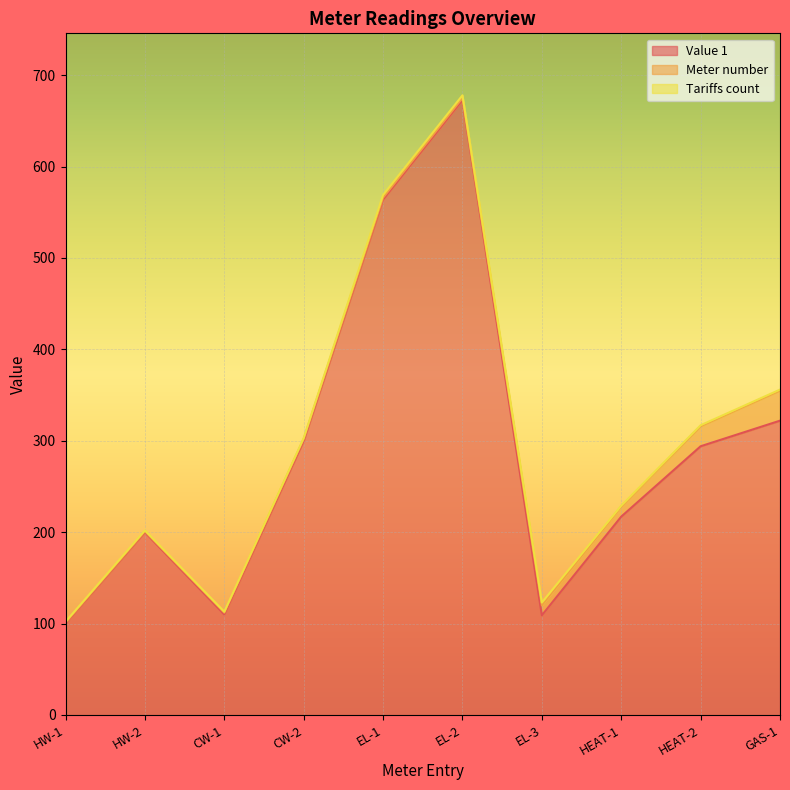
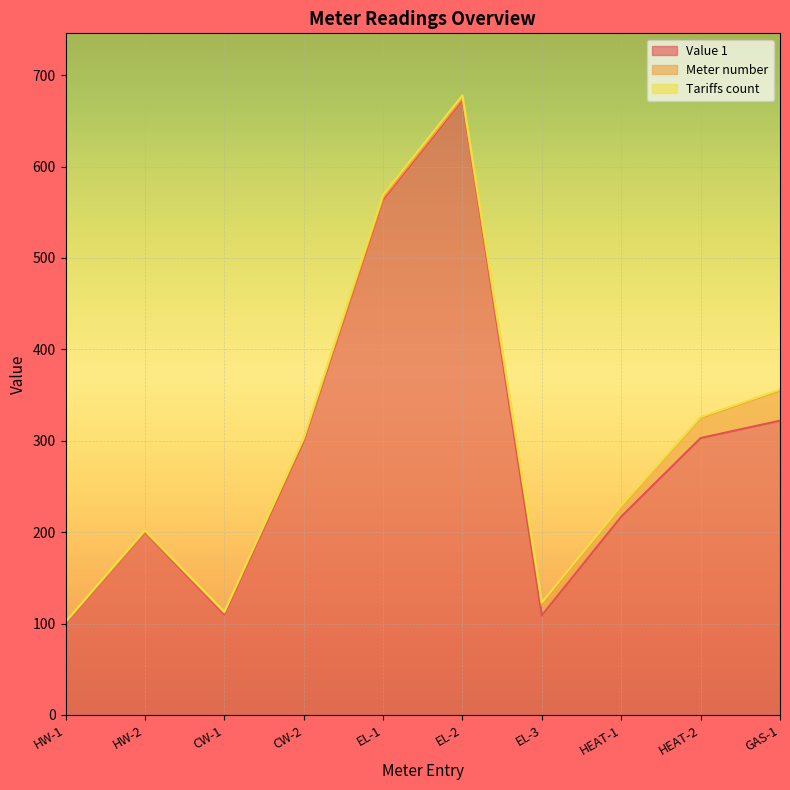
Value 1, HEAT-2: 290 -> 300
